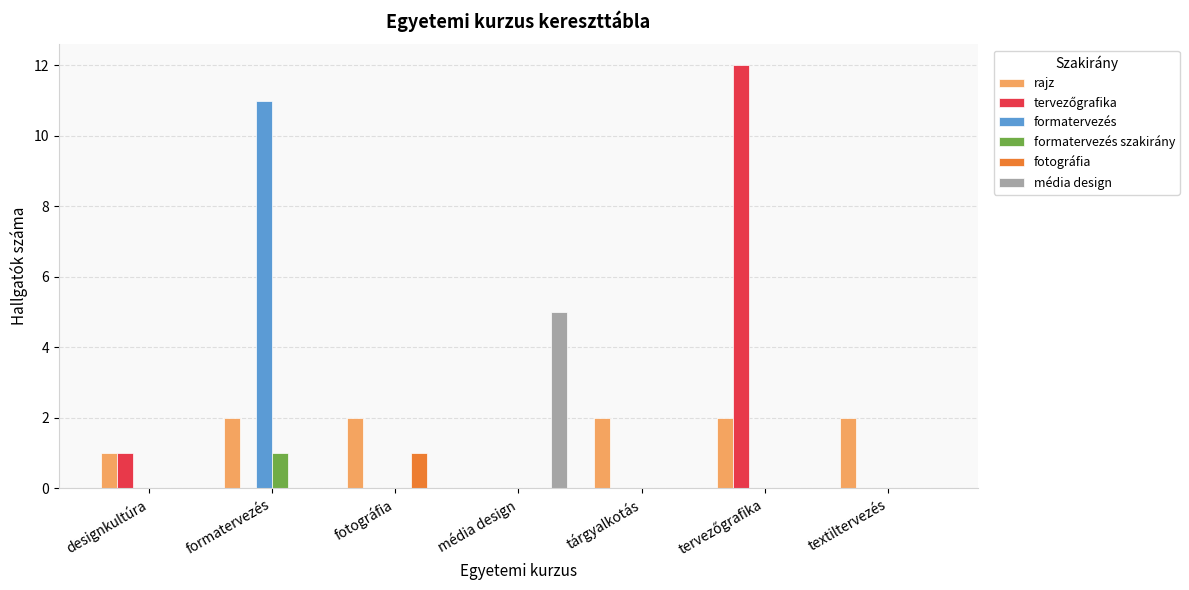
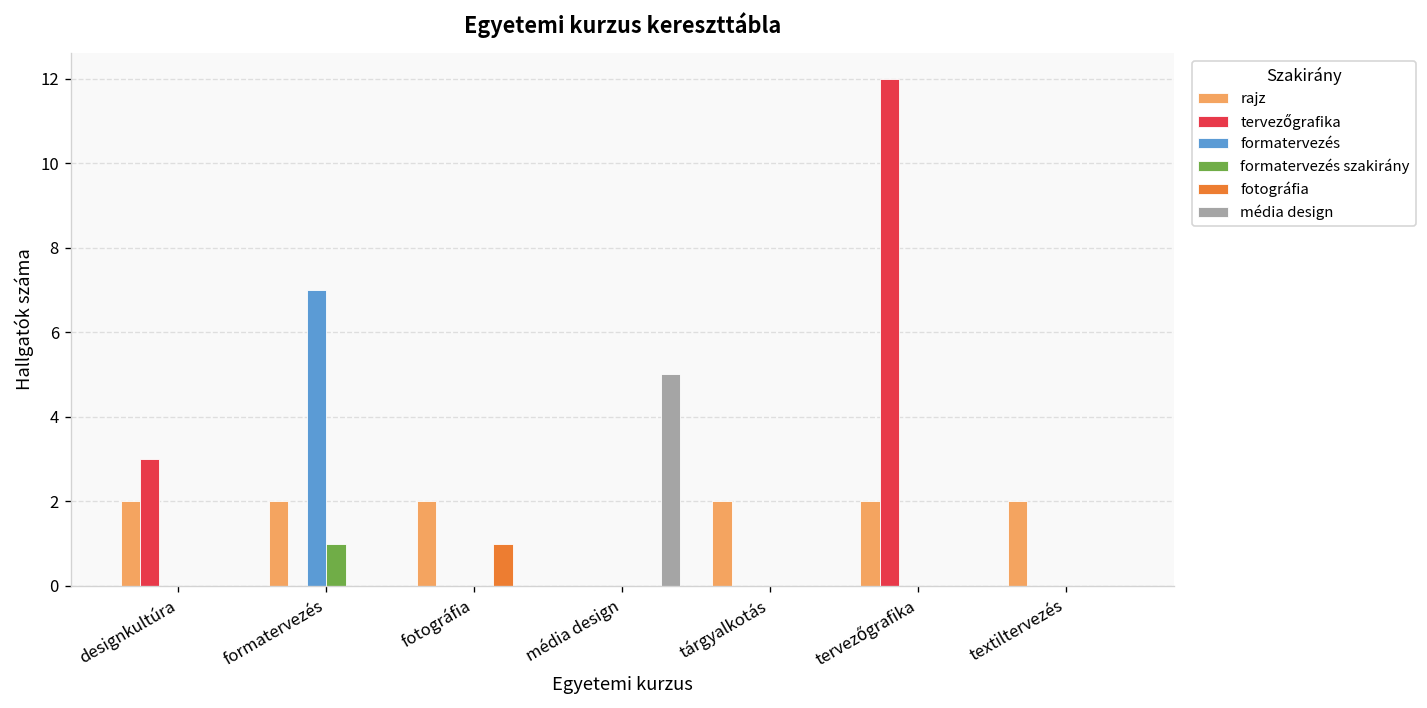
rajz, designkultúra: 1 -> 2
tervezőgrafika, designkultúra: 1 -> 3
formatervezés, formatervezés: 11 -> 7
